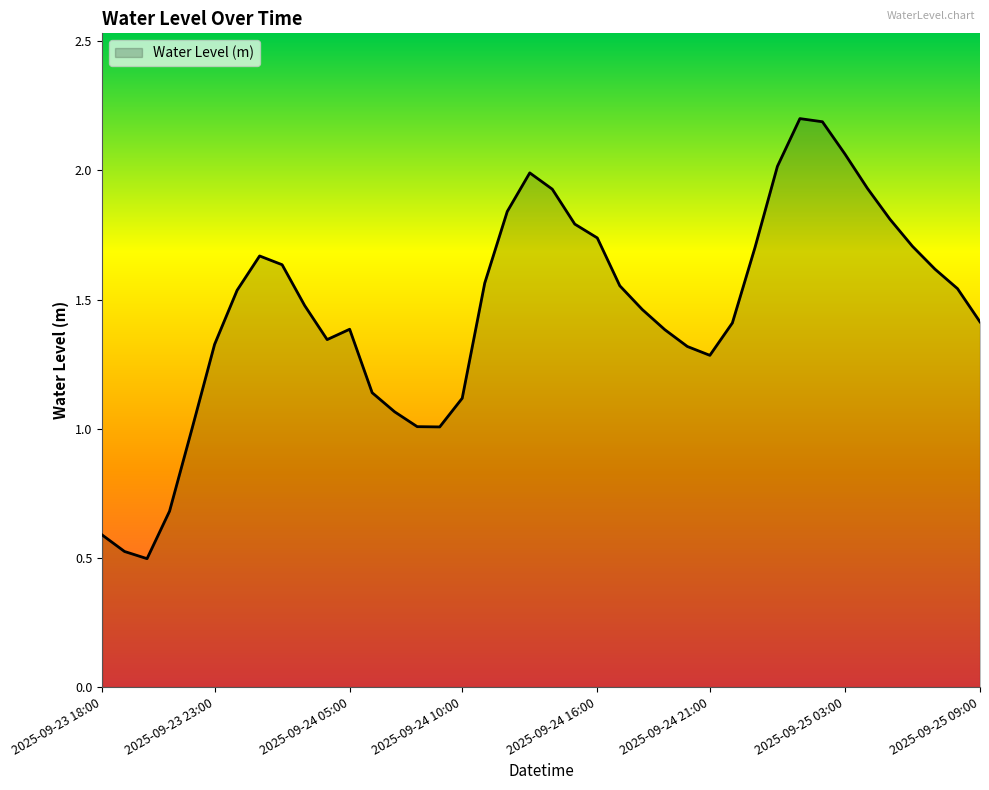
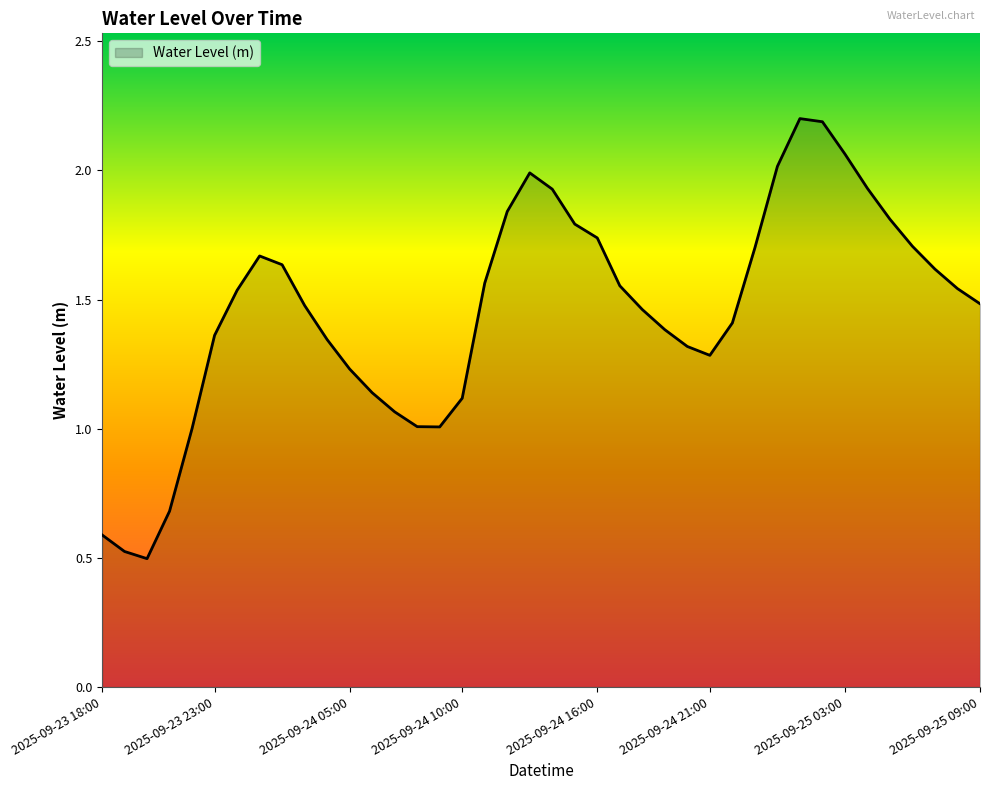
2025-09-23 23:00: 1.33 -> 1.36
2025-09-24 05:00: 1.39 -> 1.23
2025-09-25 09:00: 1.41 -> 1.48
